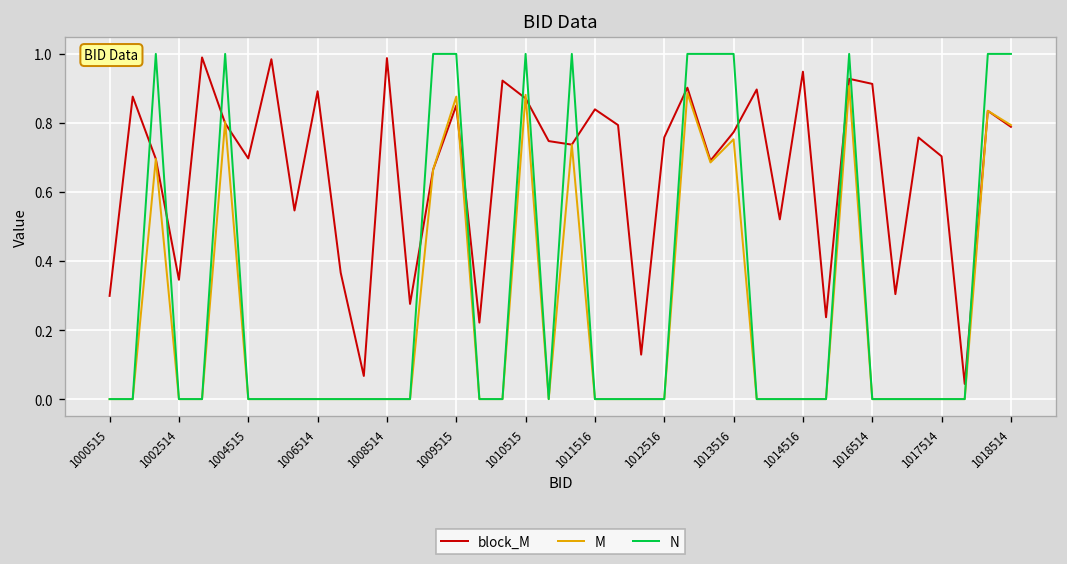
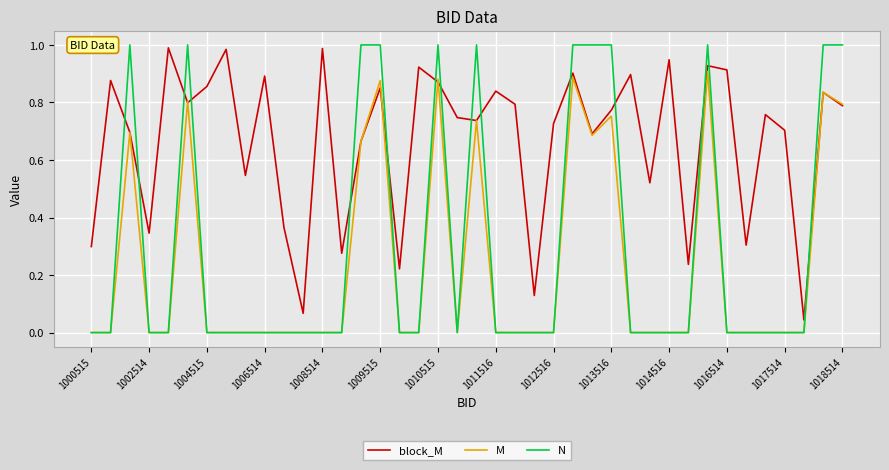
block_M, 1004515: 0.70 -> 0.86
block_M, 1012516: 0.76 -> 0.73
